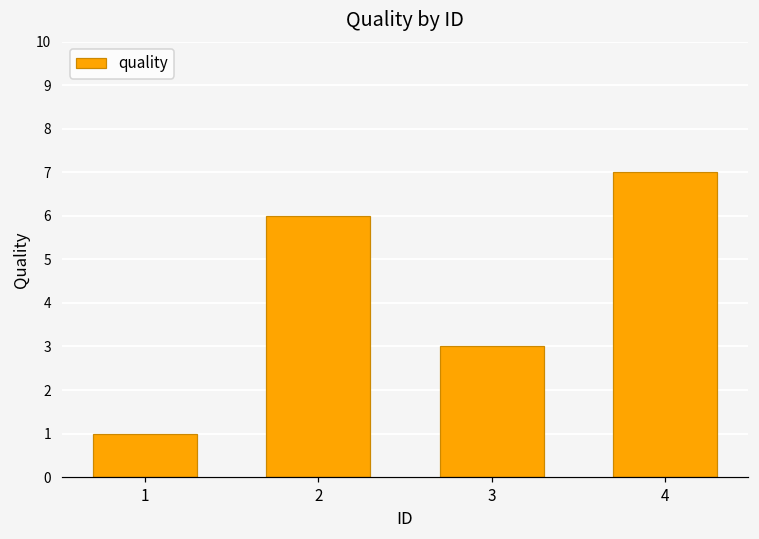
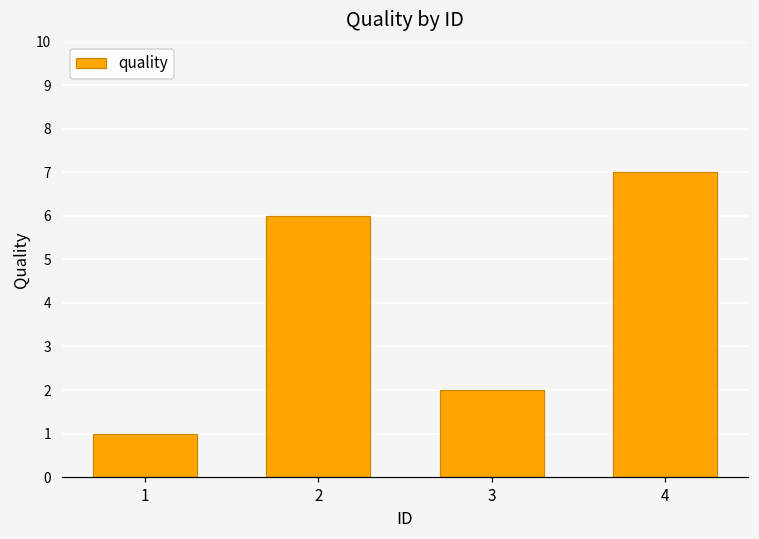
3: 3 -> 2
